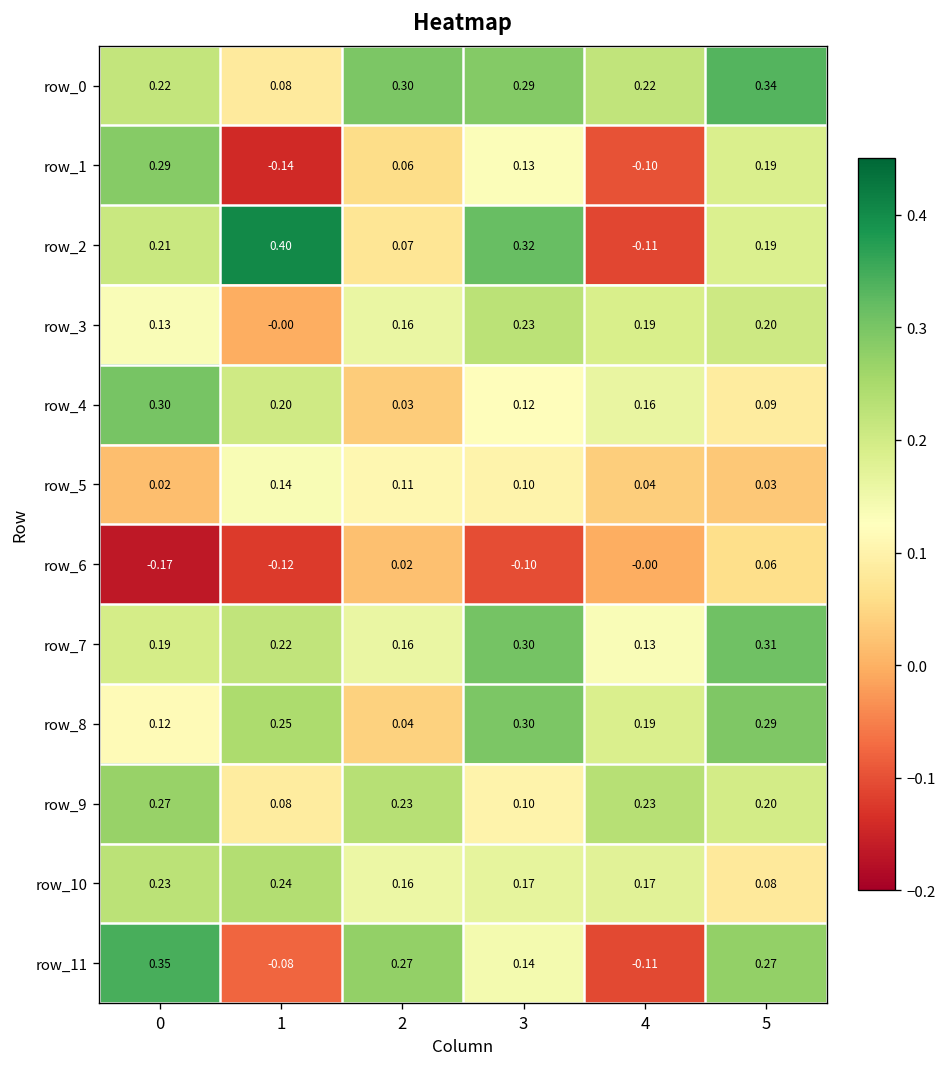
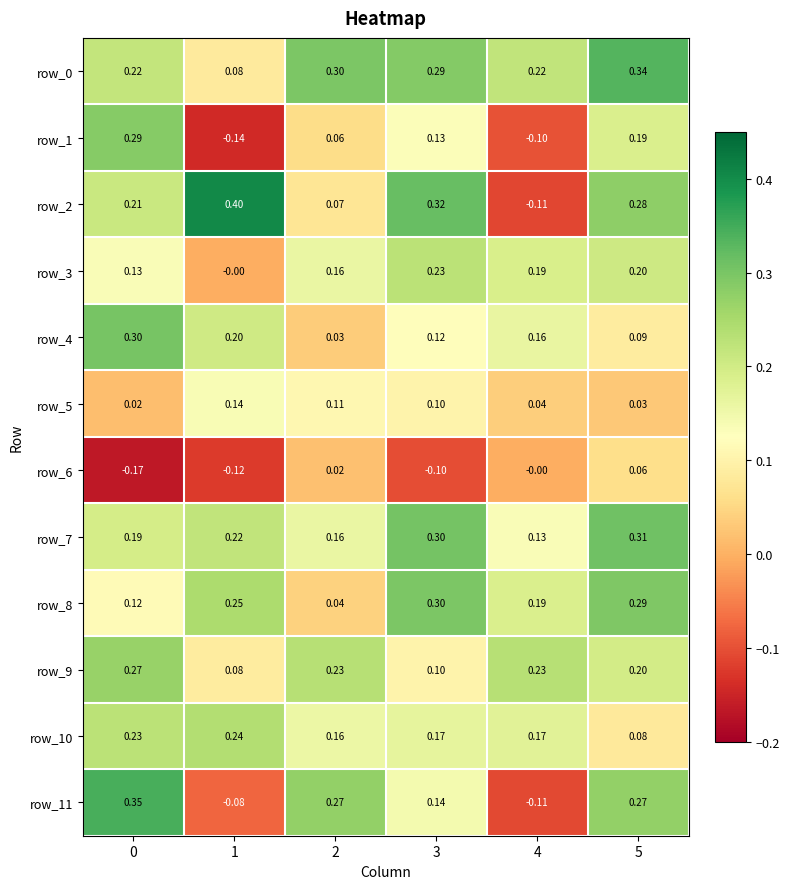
row_2, 5: 0.19 -> 0.28
